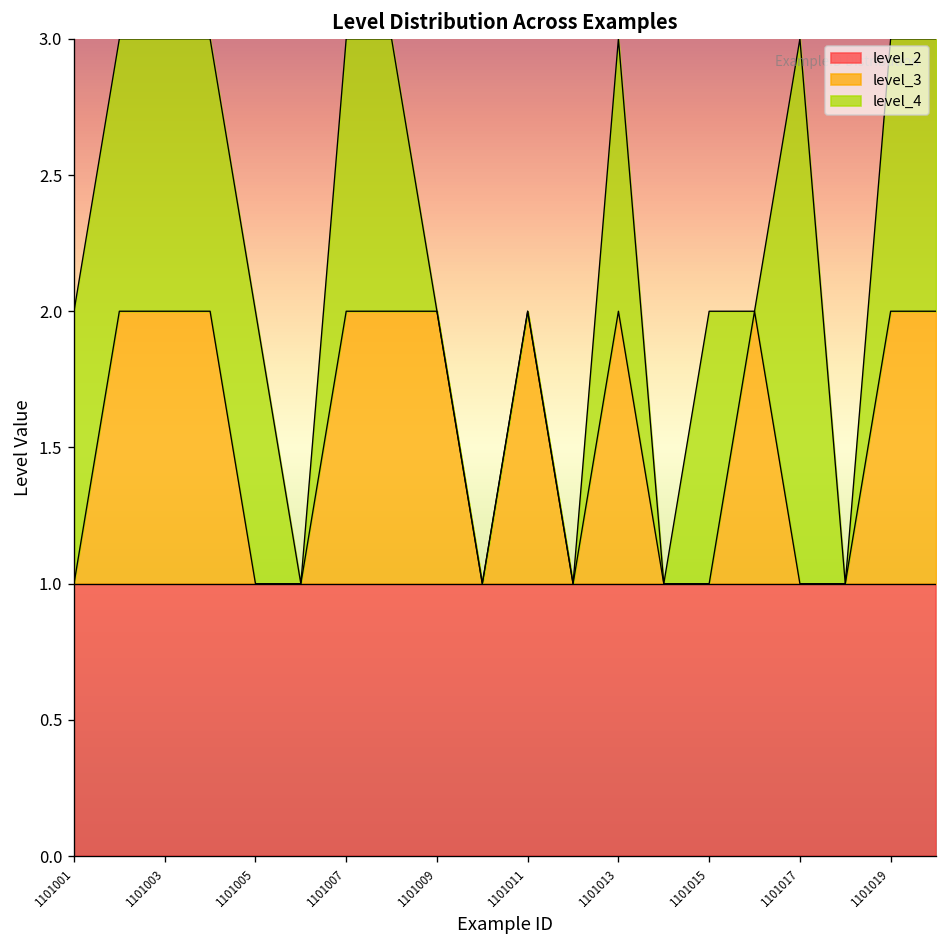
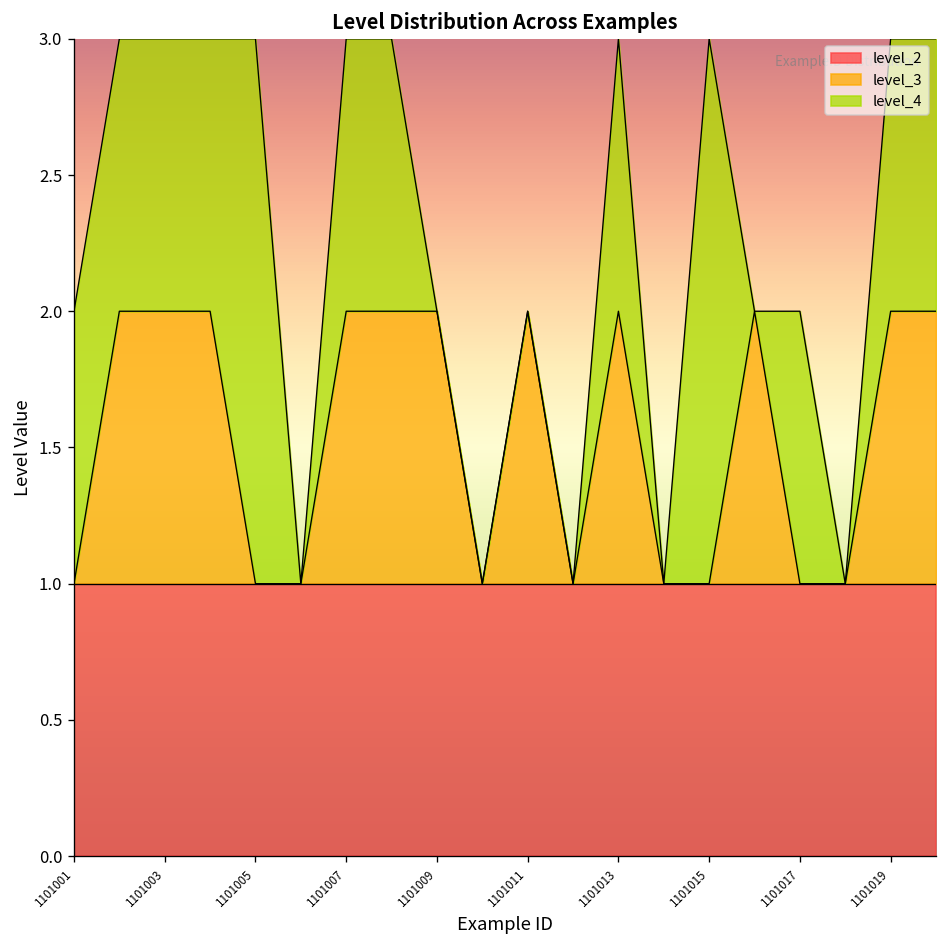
level_4, 1101005: 1 -> 2
level_4, 1101015: 1 -> 2
level_4, 1101017: 2 -> 1
